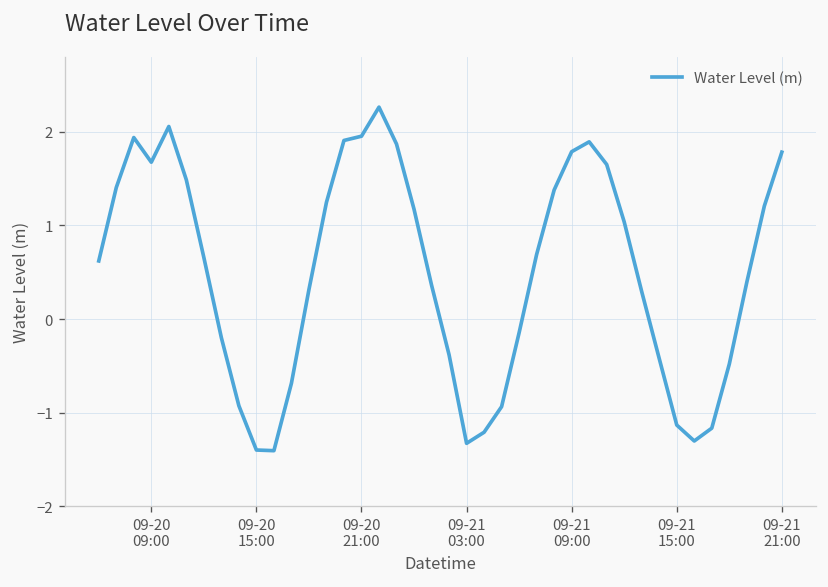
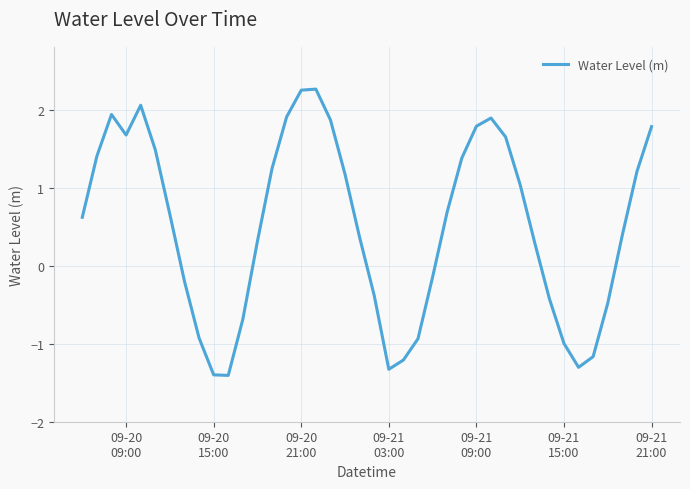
09-20 21:00: 2.0 -> 2.2
09-21 15:00: -1.1 -> -1.0
